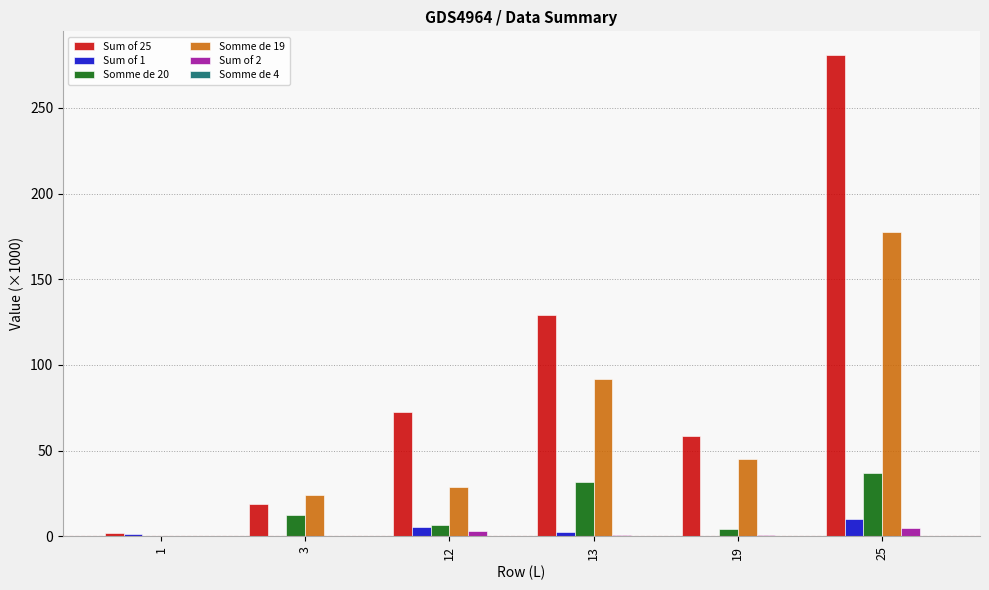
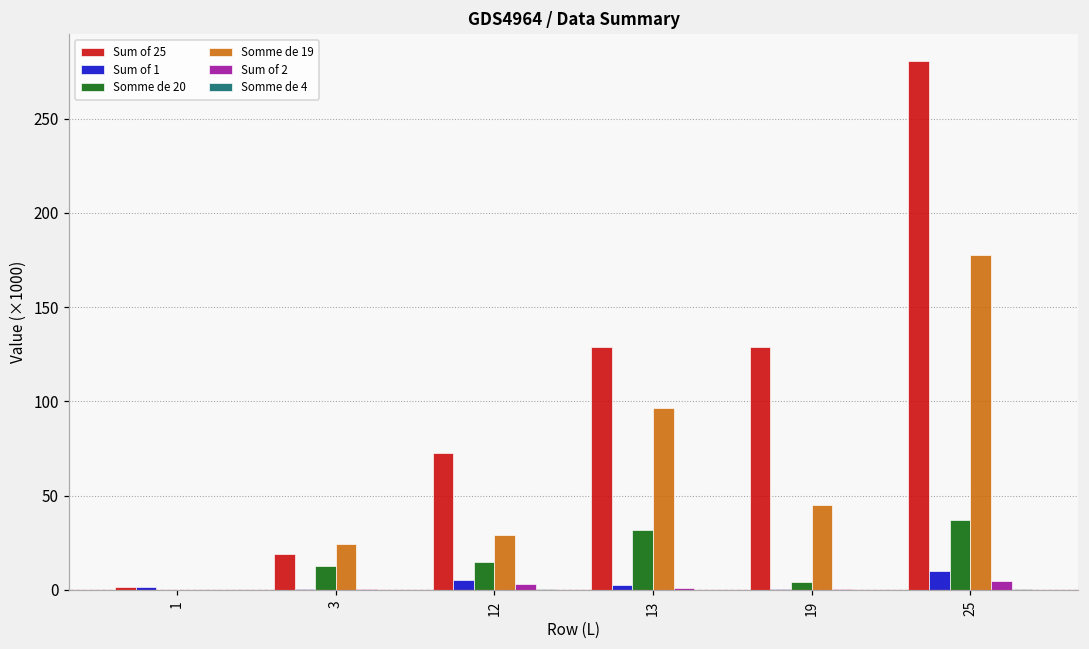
Somme de 20, 12: 6 -> 15
Somme de 19, 13: 92 -> 96
Sum of 25, 19: 59 -> 129
